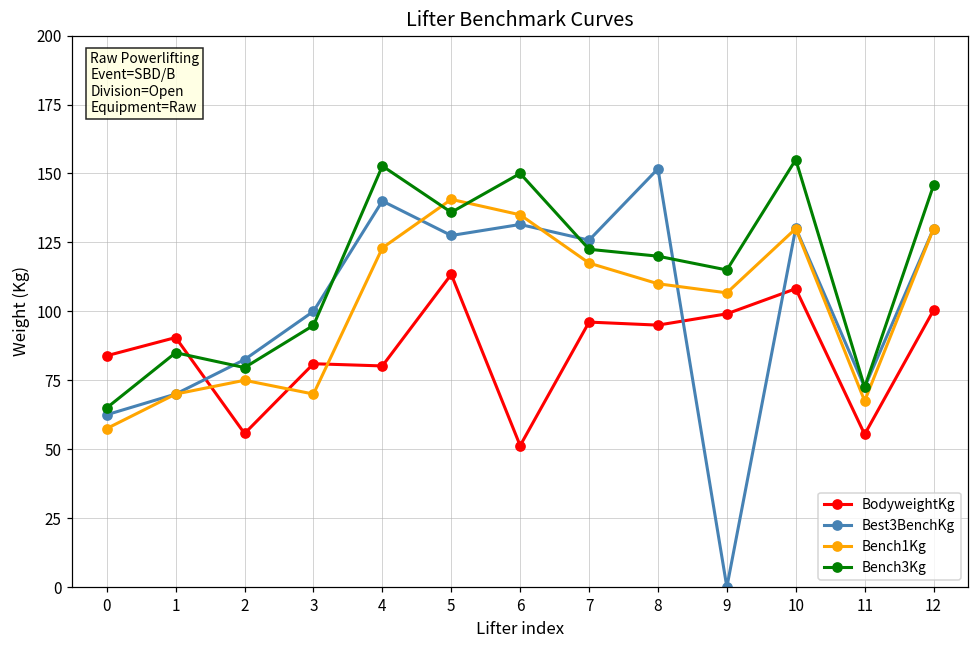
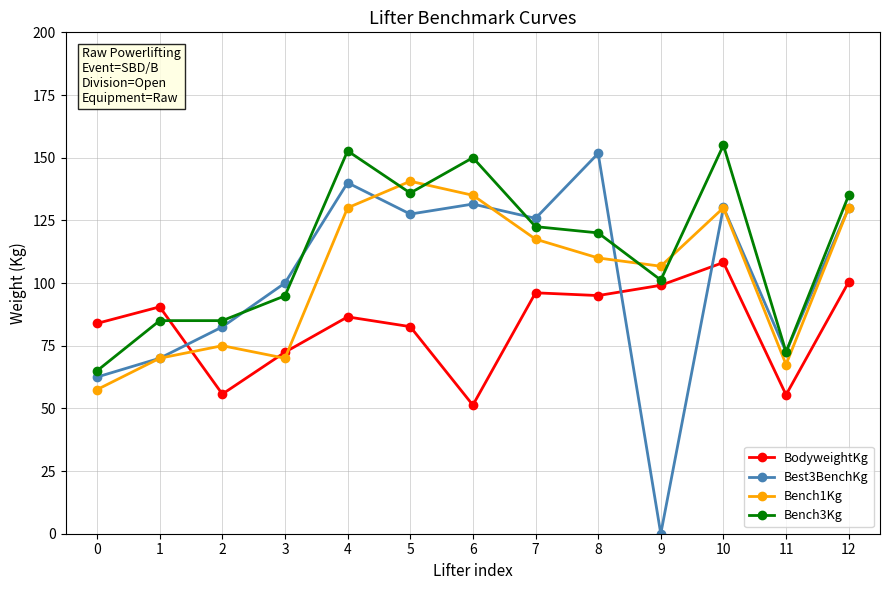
Bench3Kg, 2: 80 -> 85
BodyweightKg, 3: 81 -> 72
BodyweightKg, 4: 80 -> 87
Bench1Kg, 4: 123 -> 130
BodyweightKg, 5: 113 -> 83
Bench3Kg, 9: 115 -> 101
Bench3Kg, 12: 146 -> 135
